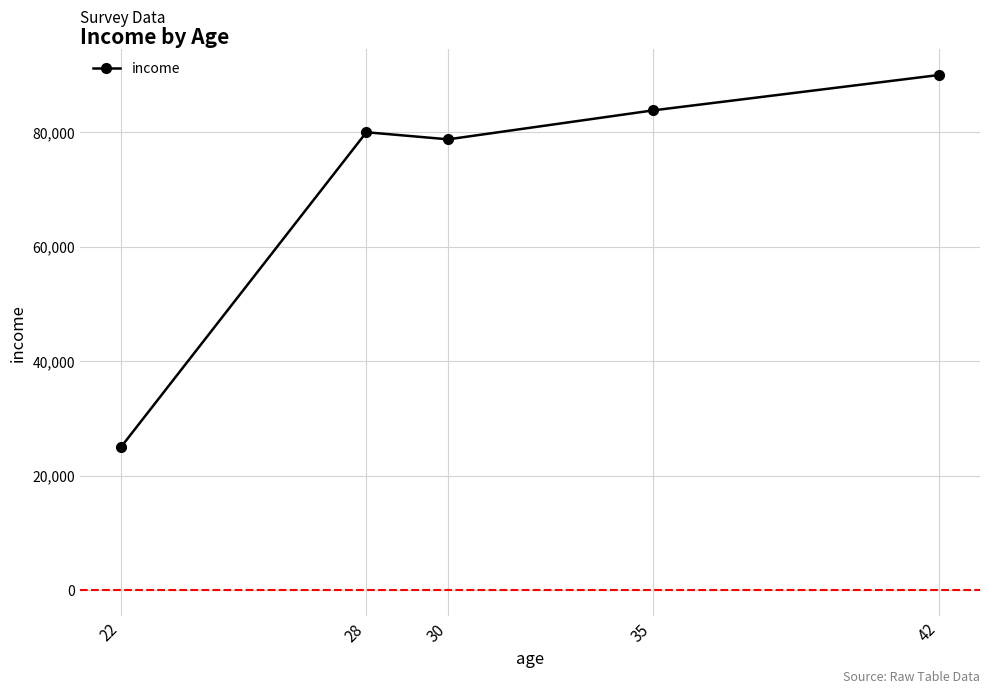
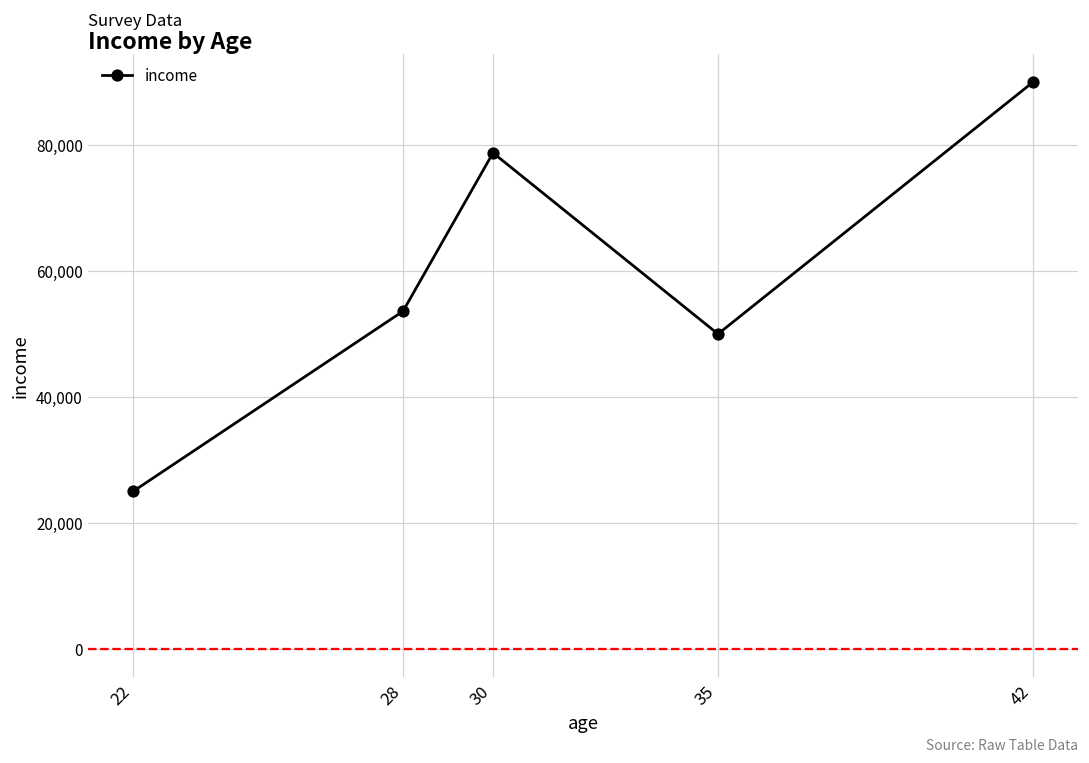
28: 80,000 -> 54,000
35: 84,000 -> 50,000
